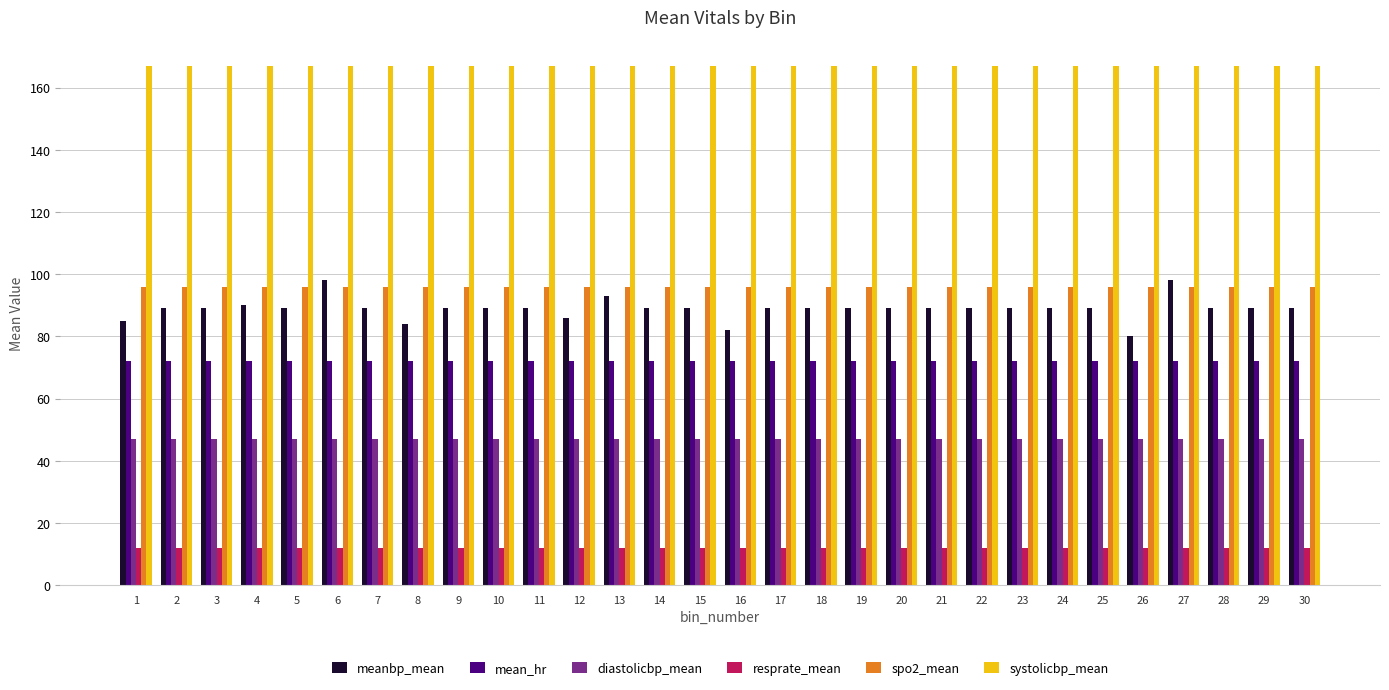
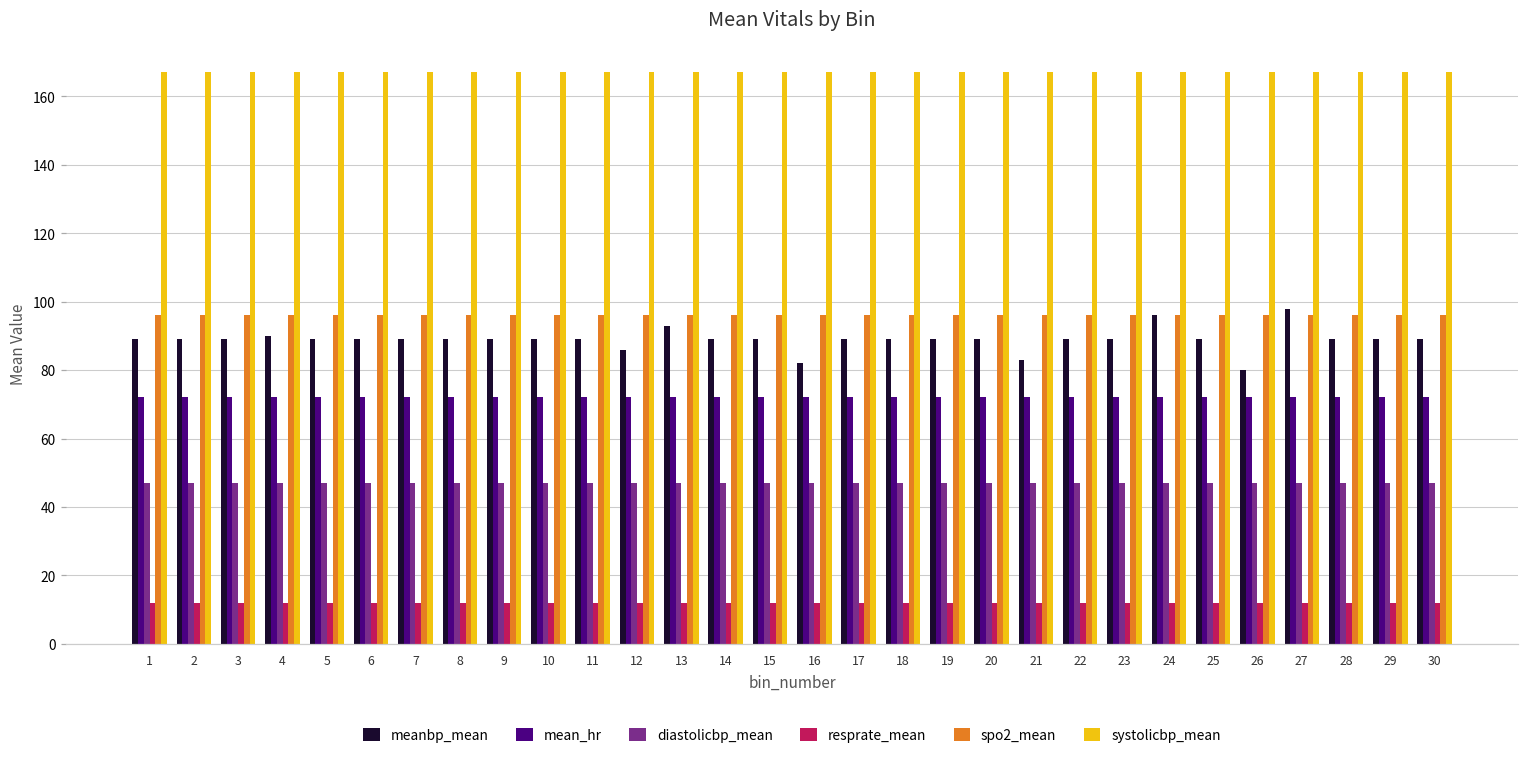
meanbp_mean, 1: 85 -> 89
meanbp_mean, 6: 98 -> 89
meanbp_mean, 8: 84 -> 89
meanbp_mean, 21: 89 -> 83
meanbp_mean, 24: 89 -> 96
